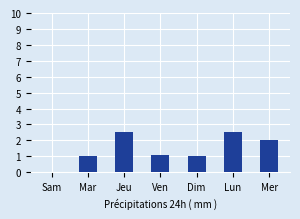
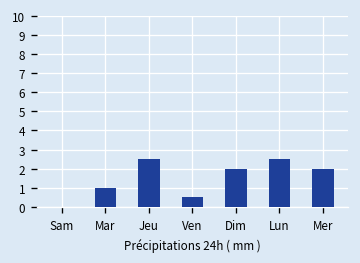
Ven: 1.1 -> 0.5
Dim: 1 -> 2
